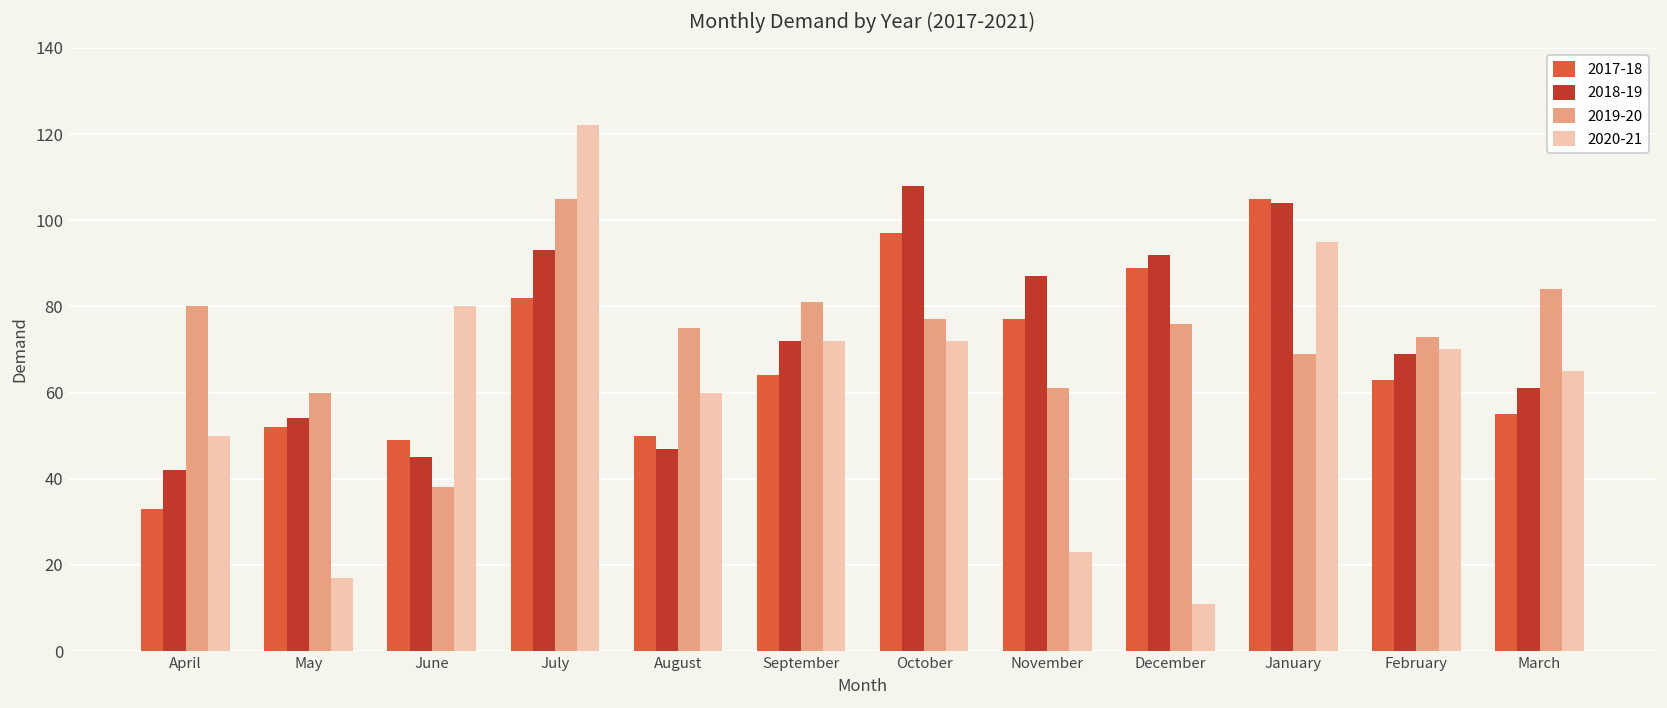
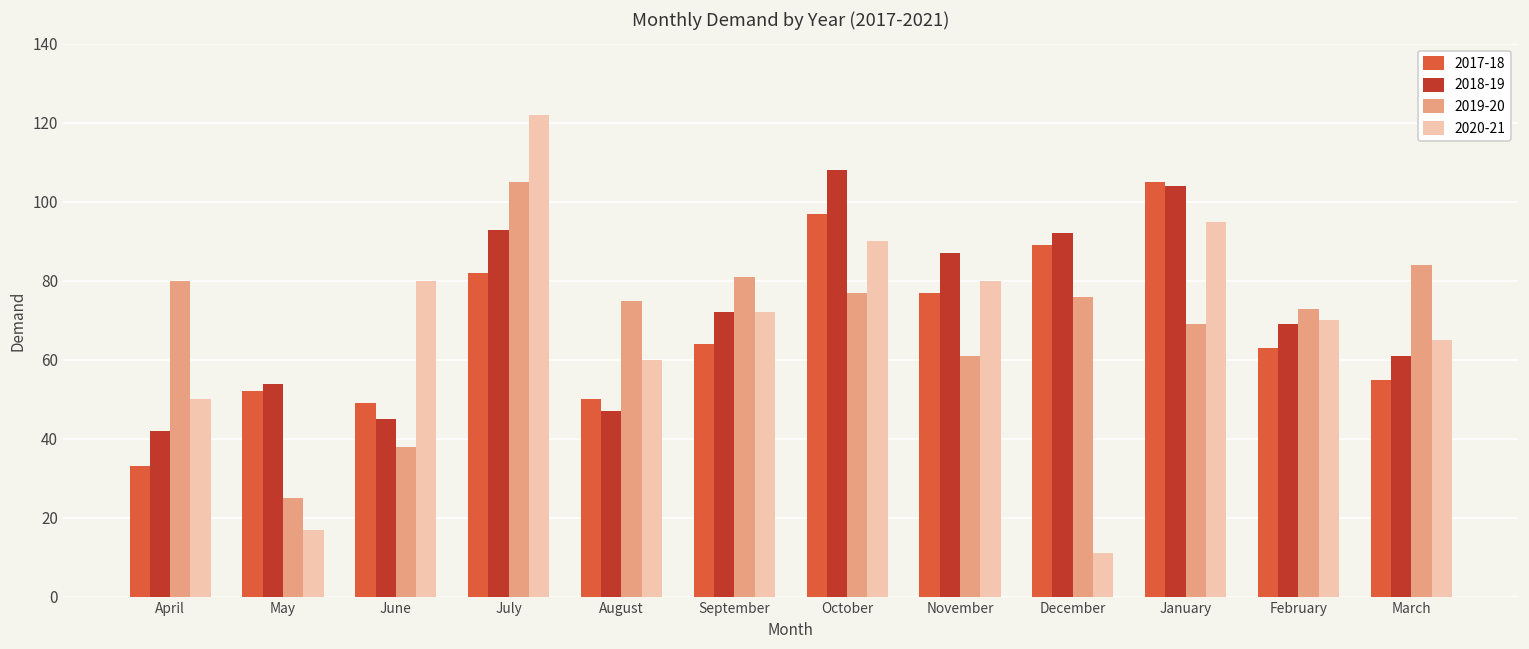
2019-20, May: 60 -> 25
2020-21, October: 72 -> 90
2020-21, November: 23 -> 80
